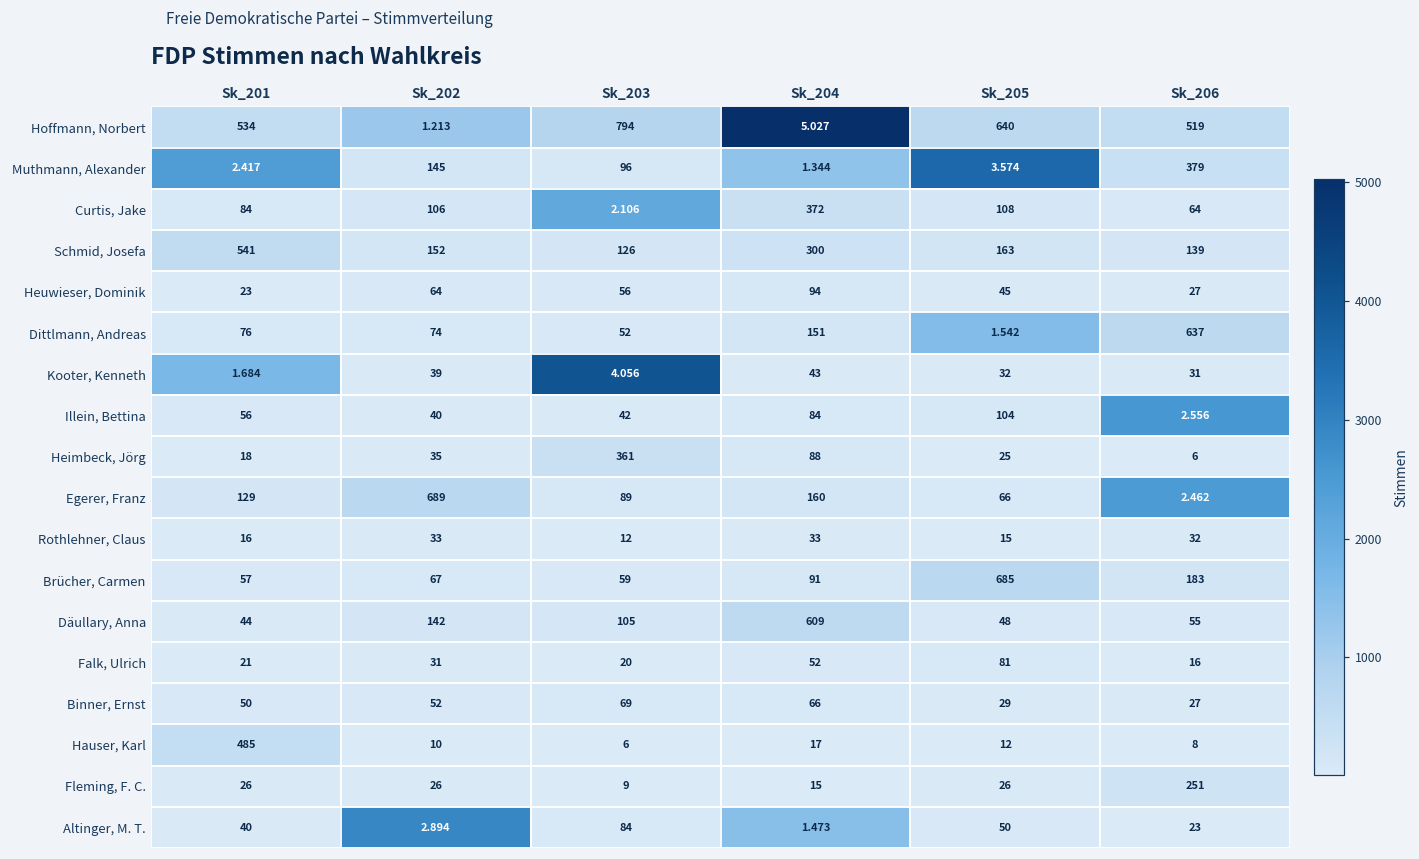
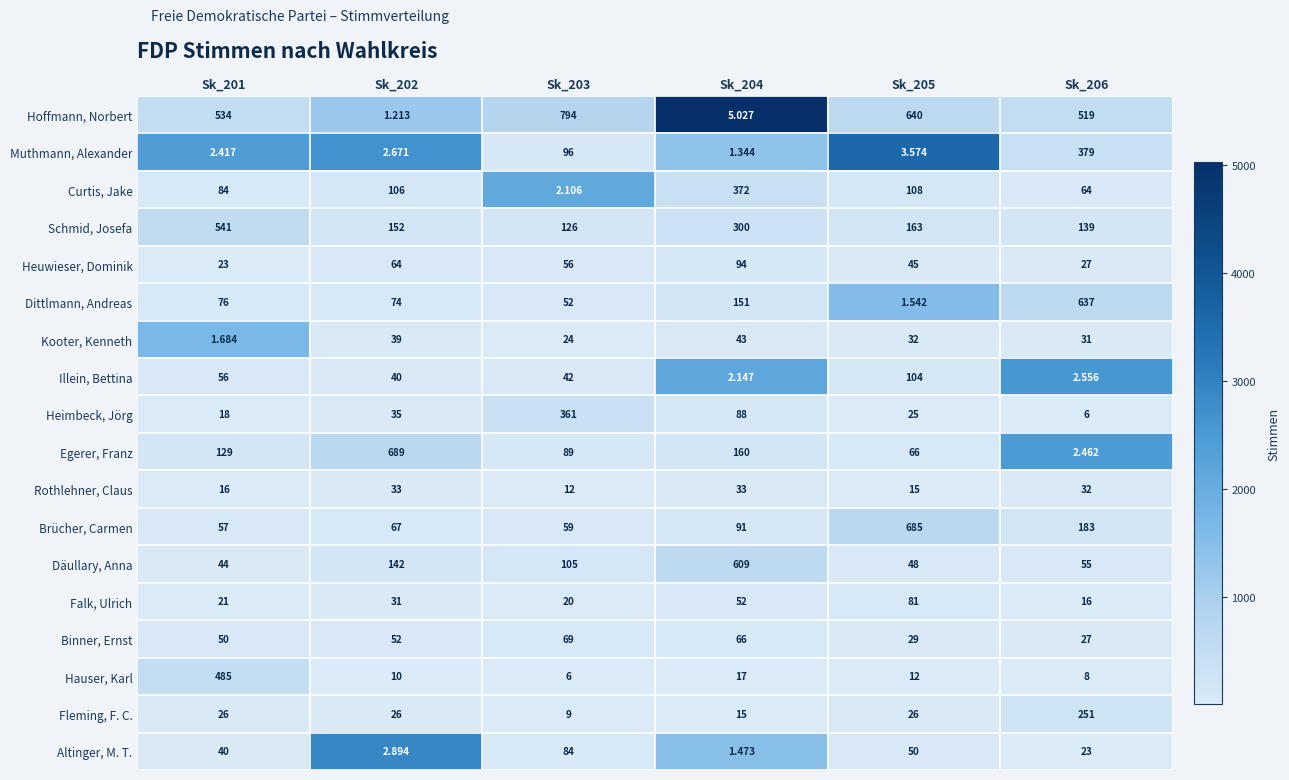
Muthmann, Alexander, Sk_202: 145 -> 2.671
Kooter, Kenneth, Sk_203: 4.056 -> 24
Illein, Bettina, Sk_204: 84 -> 2.147
